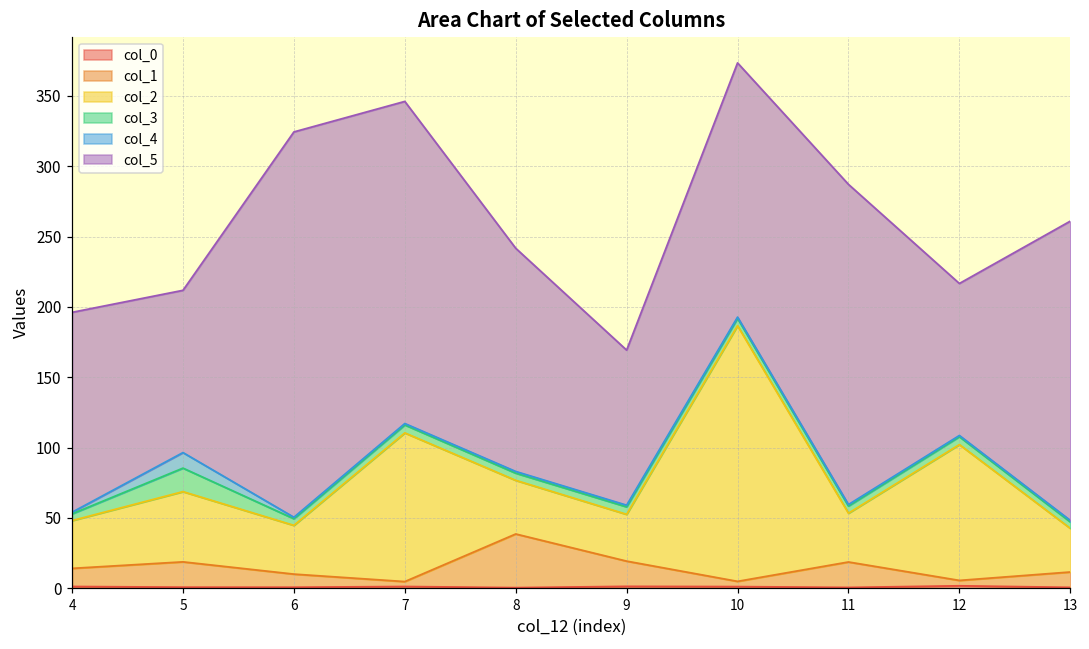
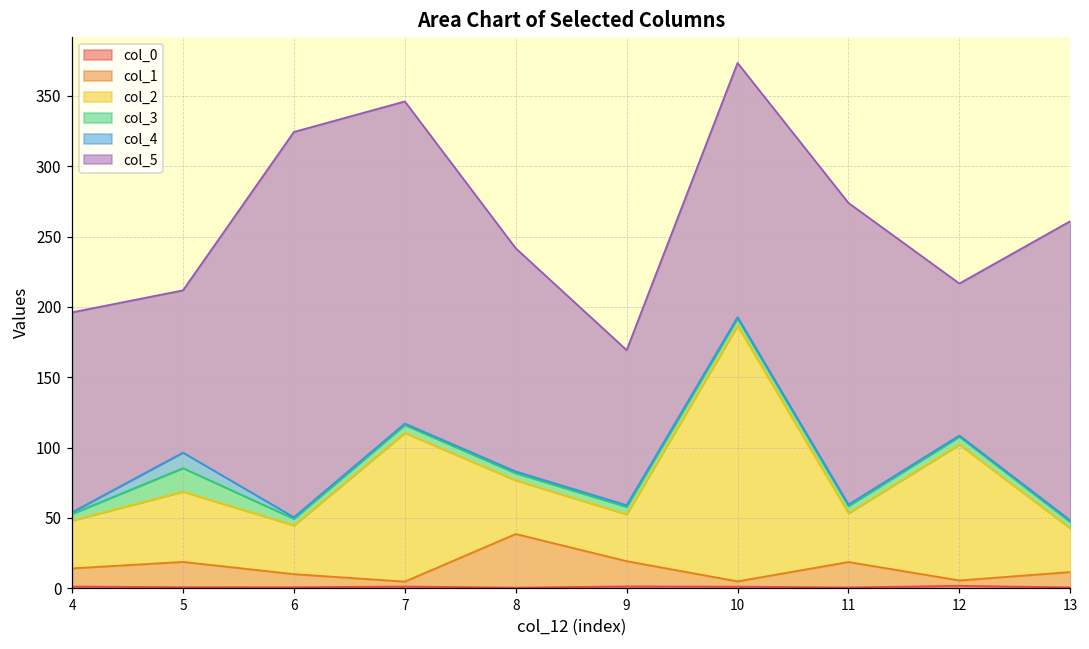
col_5, 11: 228 -> 214
